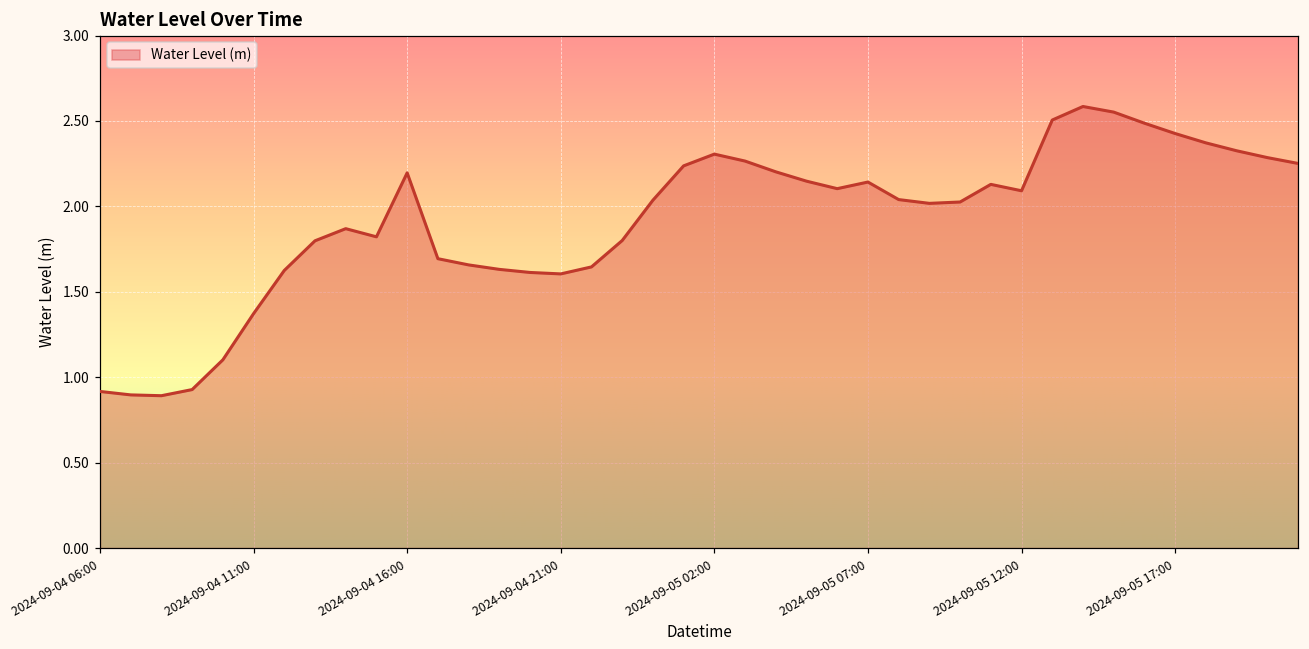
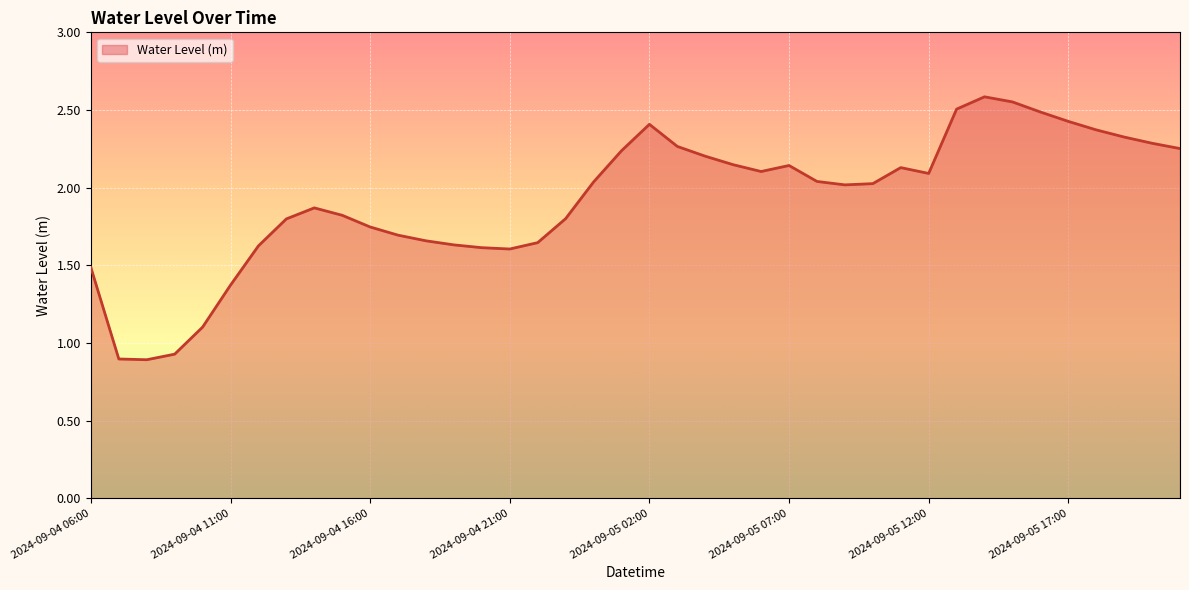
2024-09-04 06:00: 0.92 -> 1.49
2024-09-04 16:00: 2.20 -> 1.75
2024-09-05 02:00: 2.31 -> 2.41
